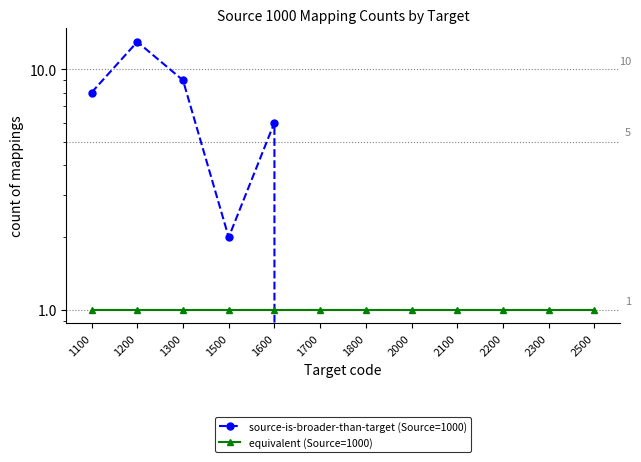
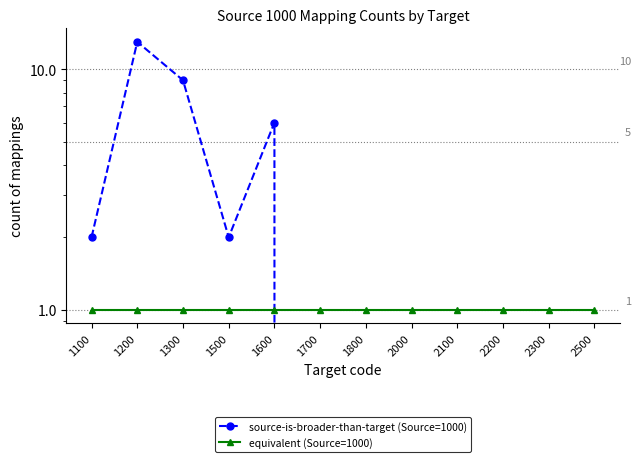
source-is-broader-than-target (Source=1000), 1100: 8 -> 2
